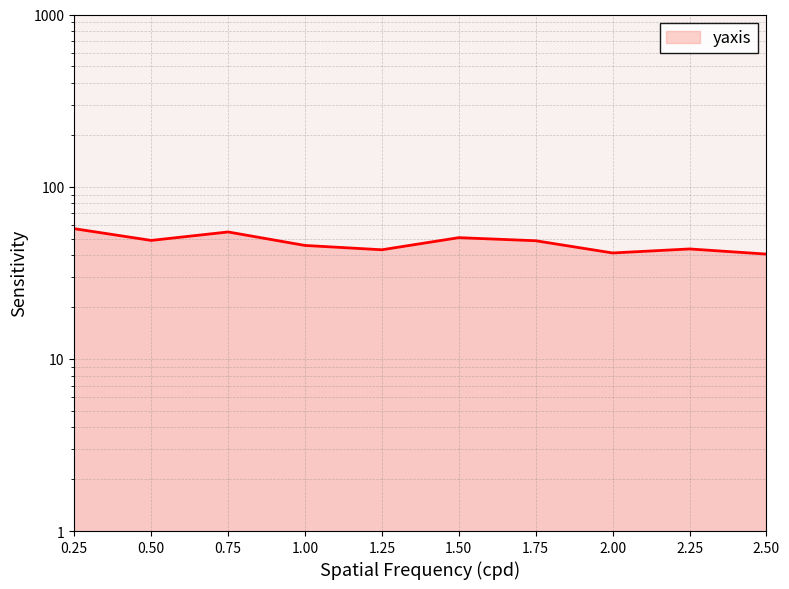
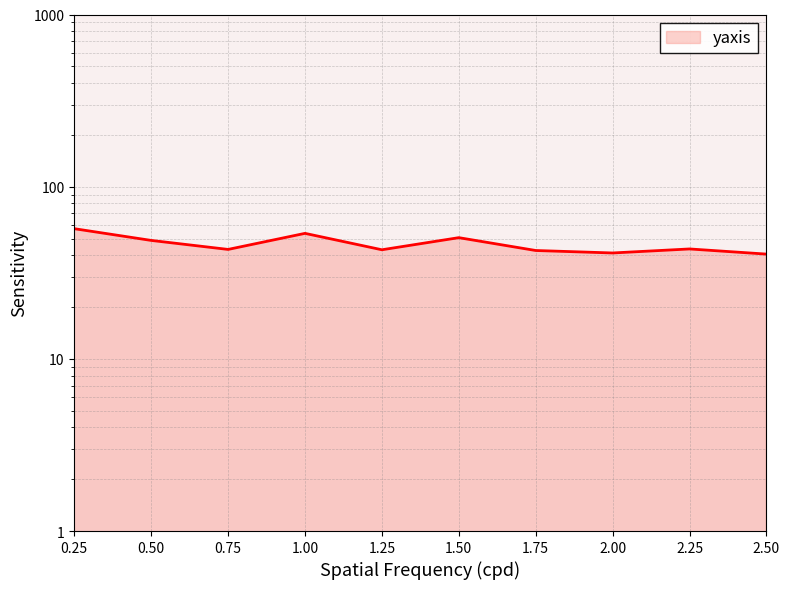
0.75: 55 -> 43
1.00: 46 -> 54
1.75: 49 -> 43
